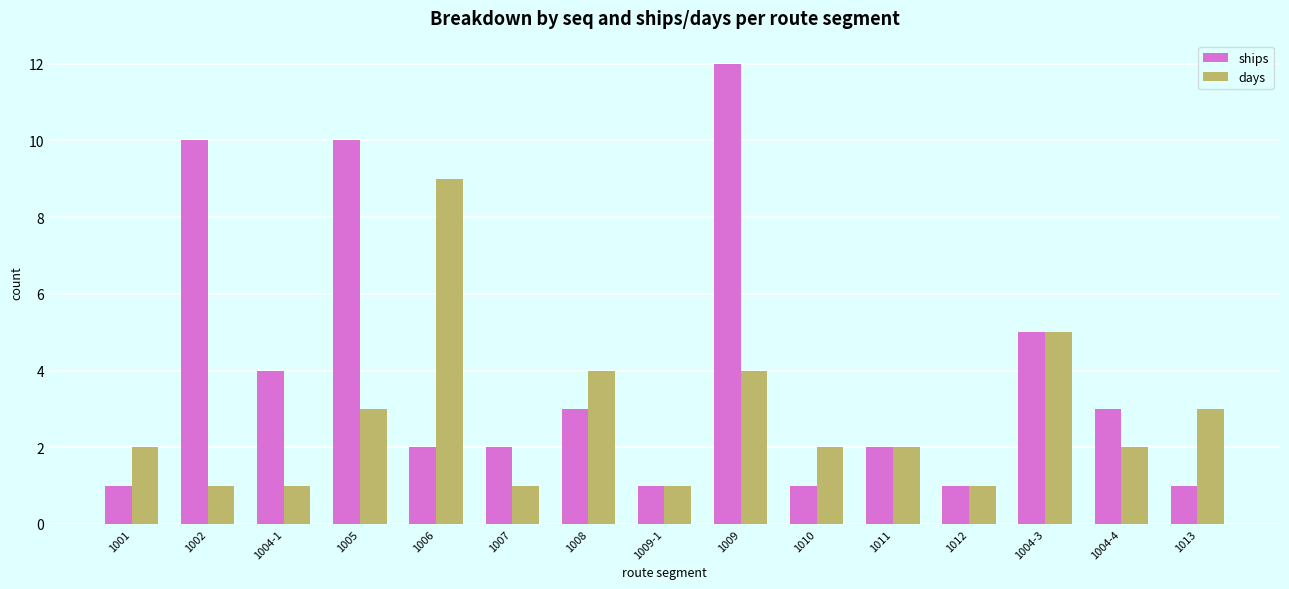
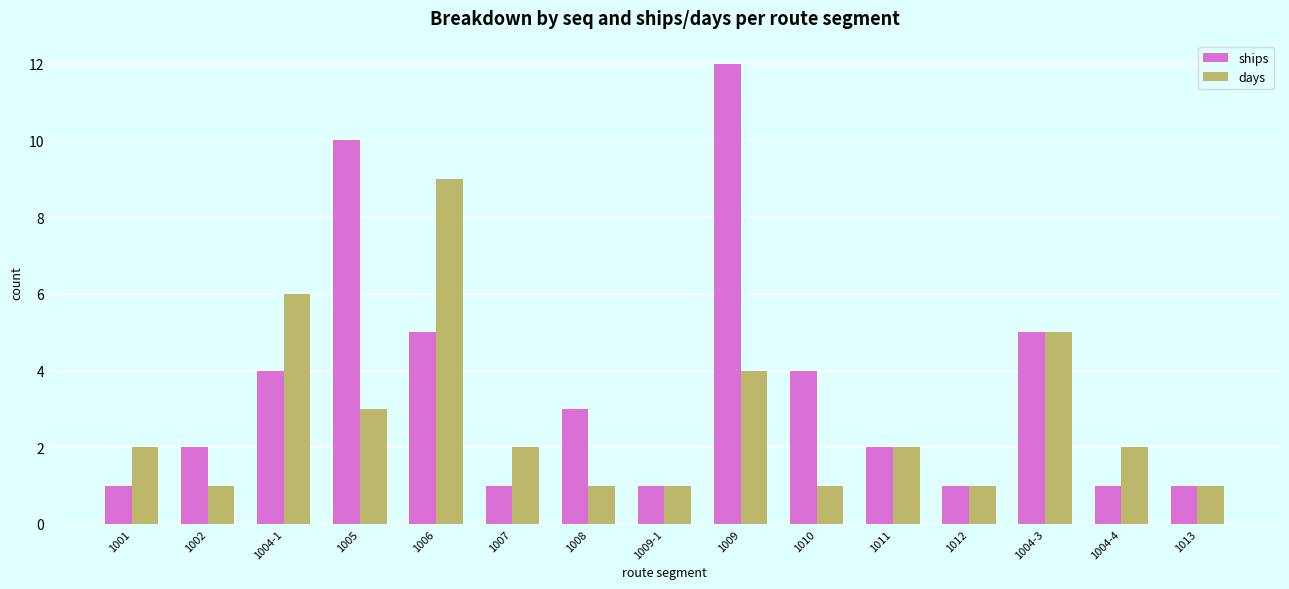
ships, 1002: 10 -> 2
days, 1004-1: 1 -> 6
ships, 1006: 2 -> 5
ships, 1007: 2 -> 1
days, 1007: 1 -> 2
days, 1008: 4 -> 1
ships, 1010: 1 -> 4
days, 1010: 2 -> 1
ships, 1004-4: 3 -> 1
days, 1013: 3 -> 1
